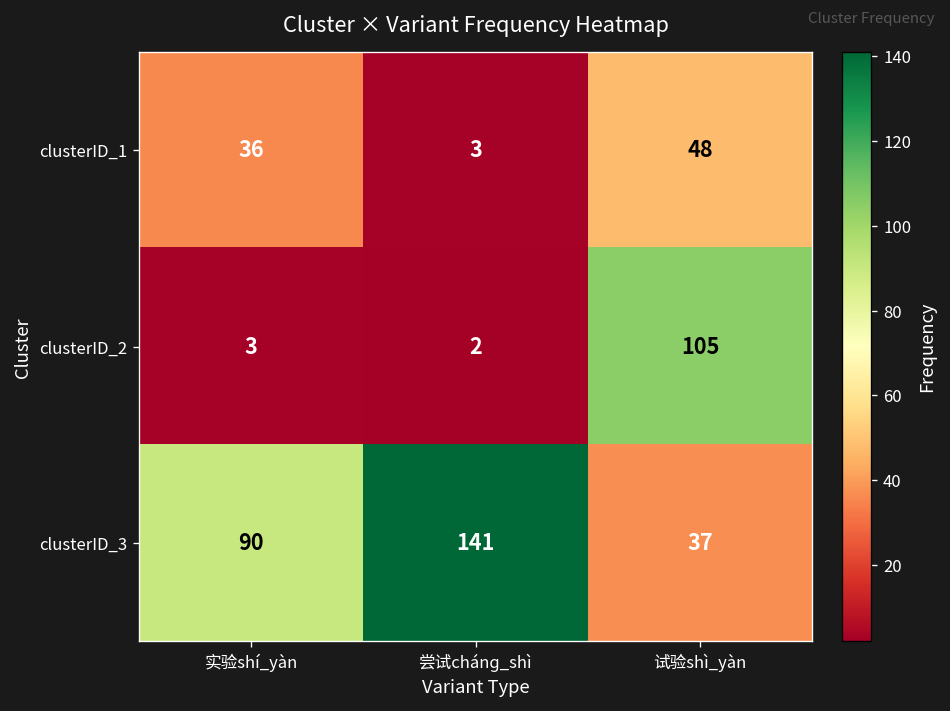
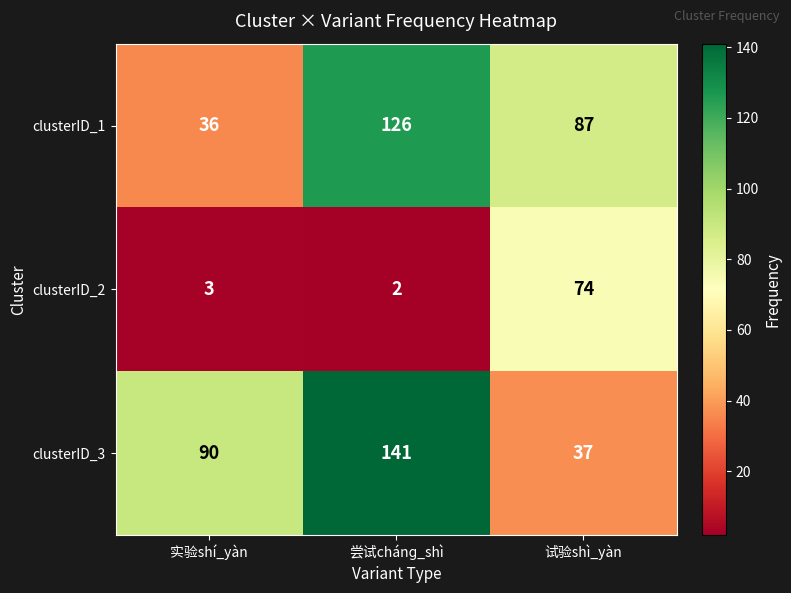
clusterID_1, 尝试chánɡ_shì: 3 -> 126
clusterID_1, 试验shì_yàn: 48 -> 87
clusterID_2, 试验shì_yàn: 105 -> 74
